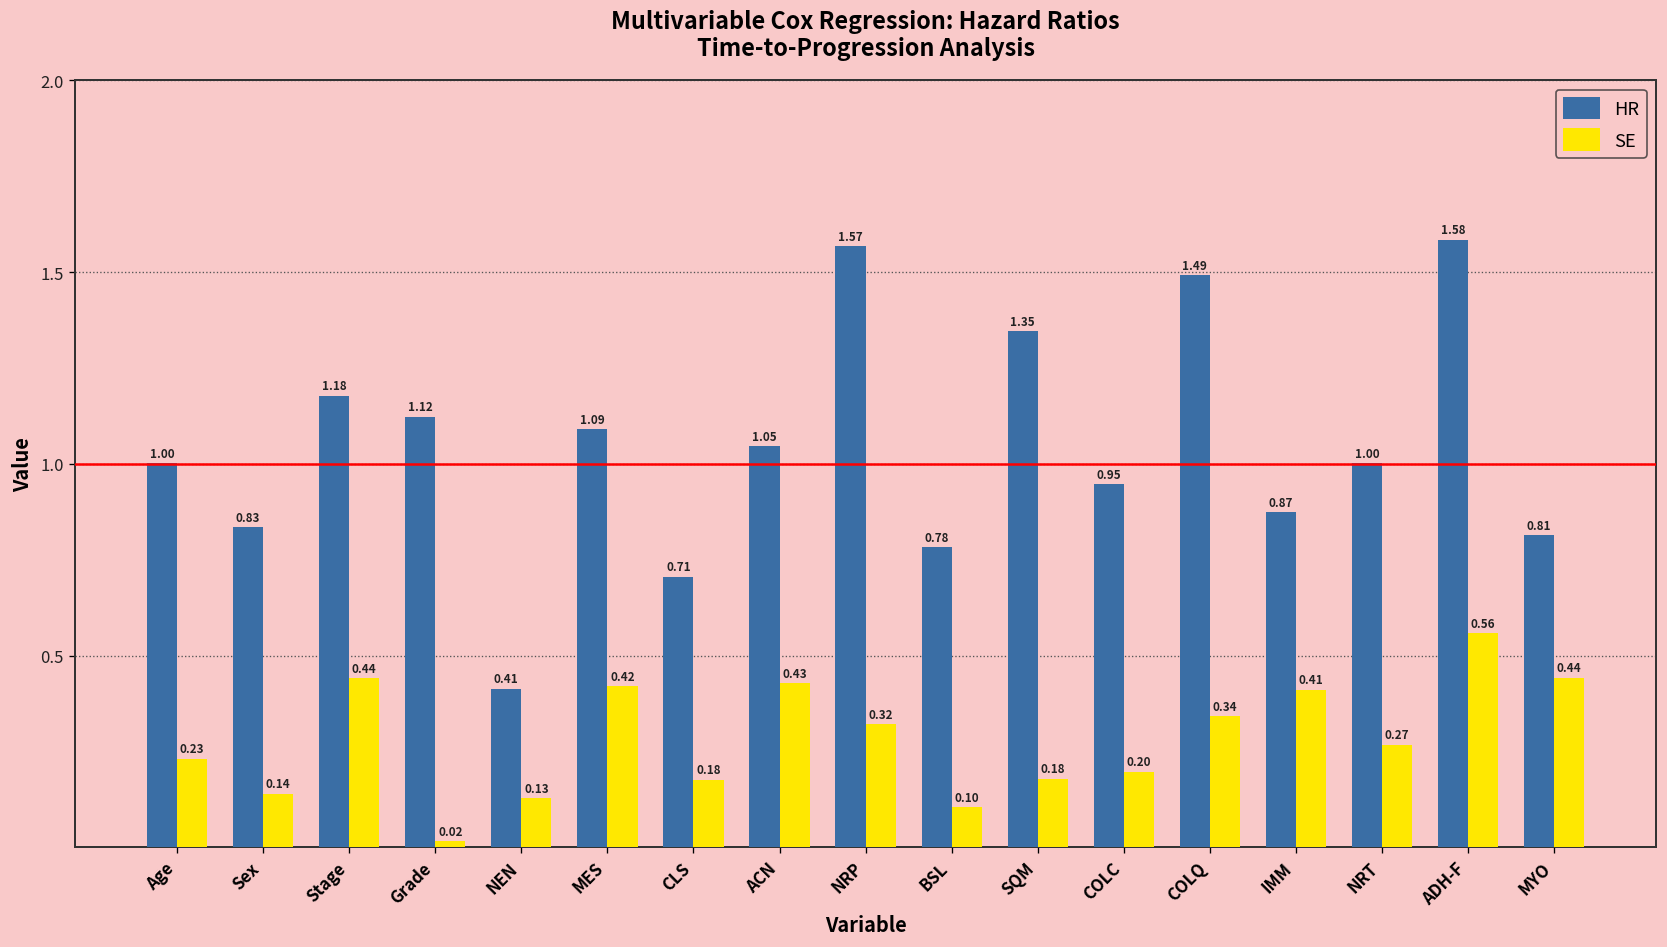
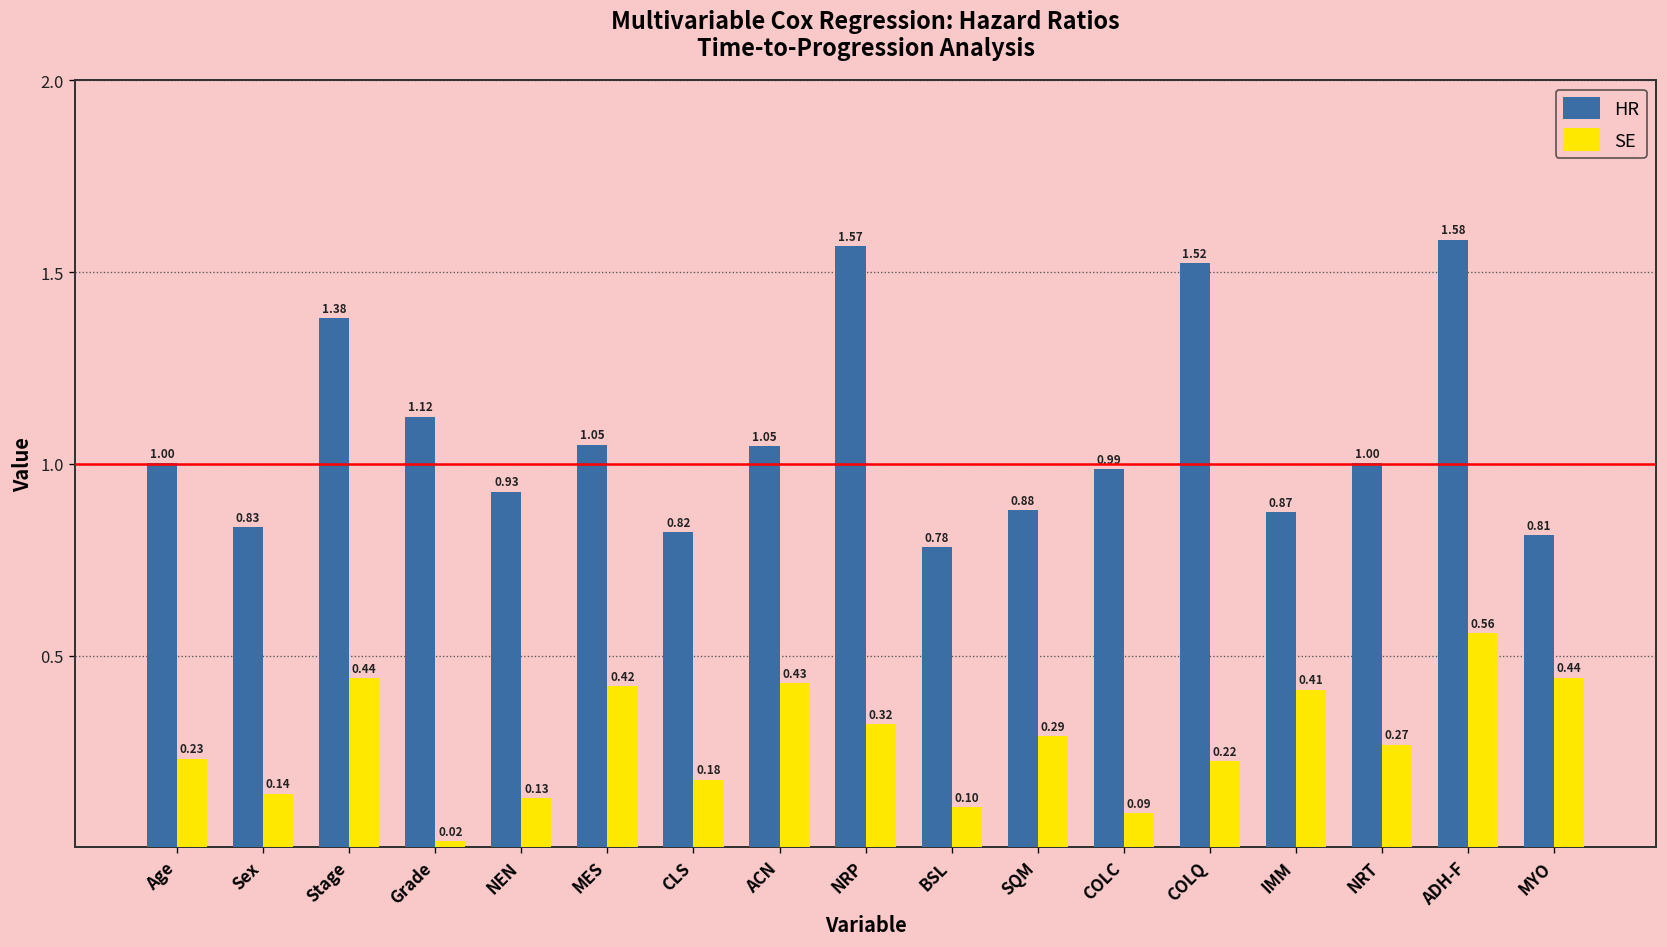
HR, Stage: 1.18 -> 1.38
HR, NEN: 0.41 -> 0.93
HR, MES: 1.09 -> 1.05
HR, CLS: 0.71 -> 0.82
HR, SQM: 1.35 -> 0.88
SE, SQM: 0.18 -> 0.29
HR, COLC: 0.95 -> 0.99
SE, COLC: 0.20 -> 0.09
HR, COLQ: 1.49 -> 1.52
SE, COLQ: 0.34 -> 0.22
